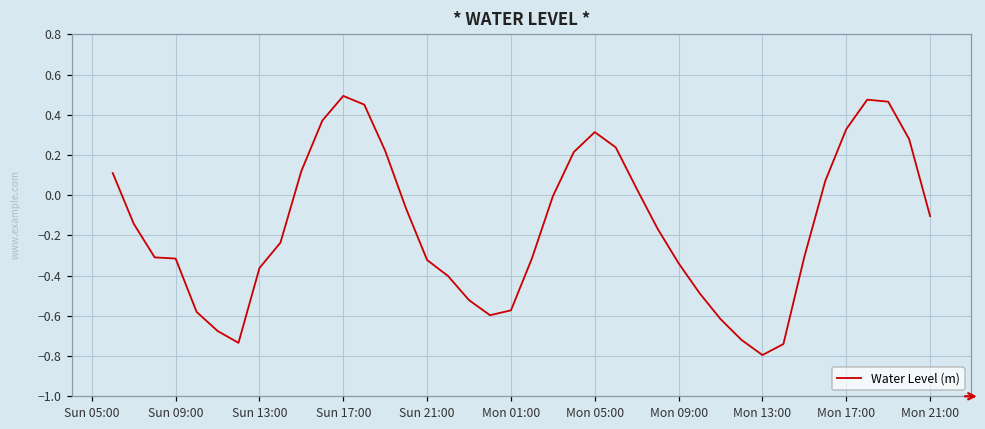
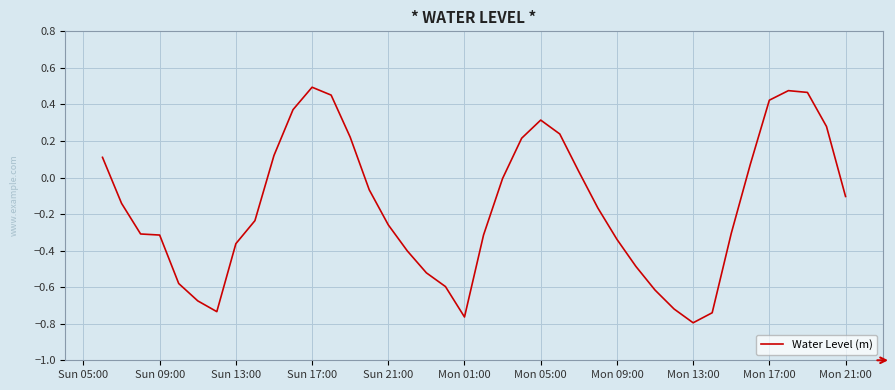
Sun 21:00: -0.32 -> -0.26
Mon 01:00: -0.57 -> -0.76
Mon 17:00: 0.33 -> 0.42
